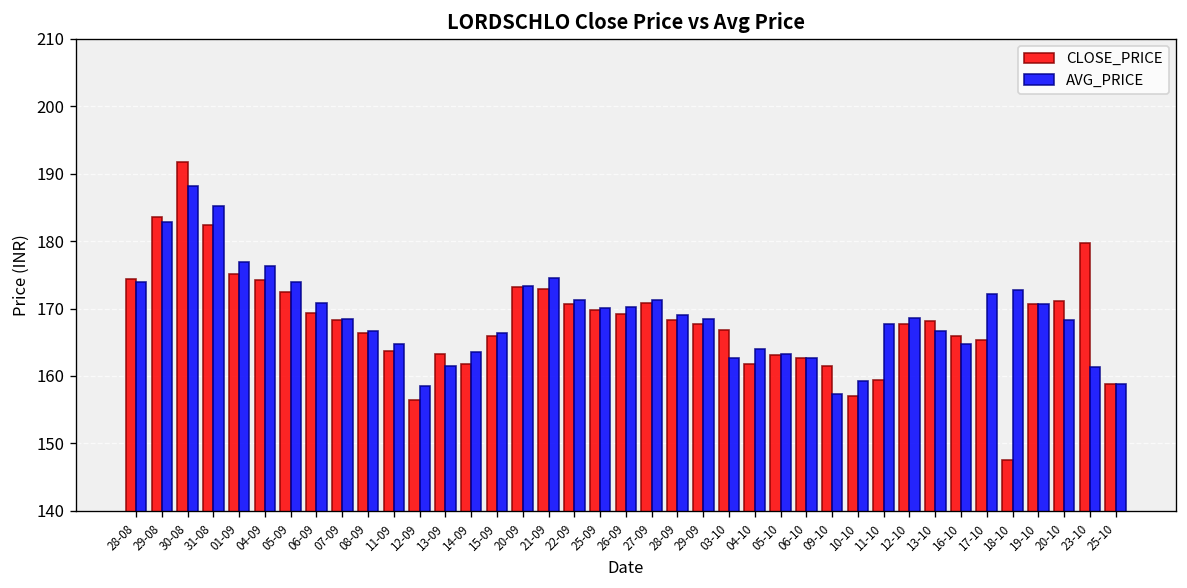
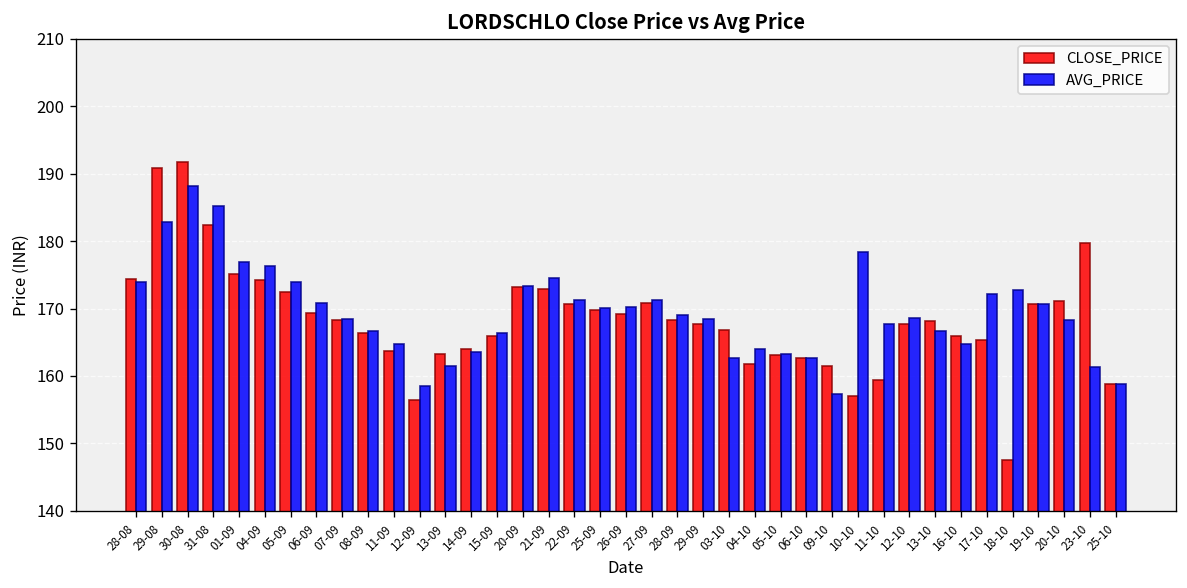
CLOSE_PRICE, 29-08: 184 -> 191
CLOSE_PRICE, 14-09: 162 -> 164
AVG_PRICE, 10-10: 159 -> 178
